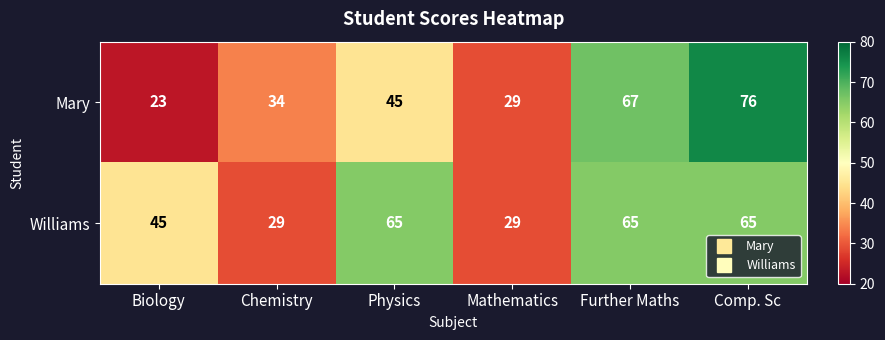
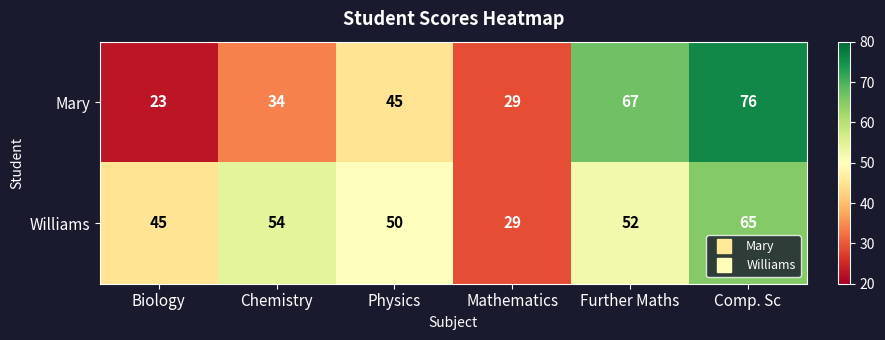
Williams, Chemistry: 29 -> 54
Williams, Physics: 65 -> 50
Williams, Further Maths: 65 -> 52
